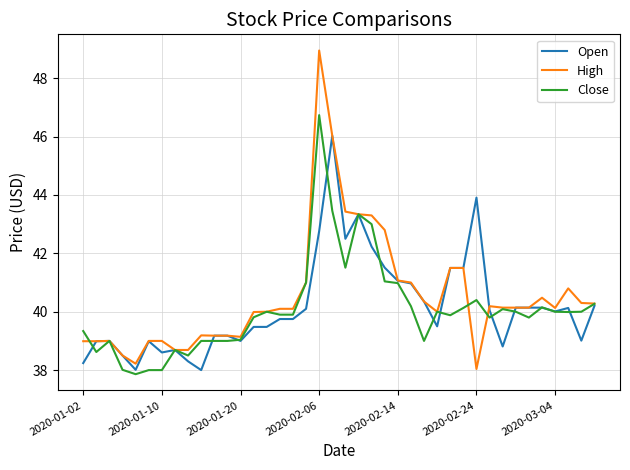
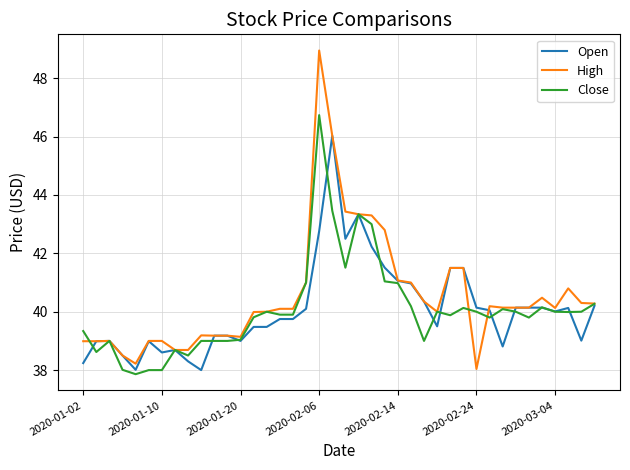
Open, 2020-02-24: 43.9 -> 40.1
Close, 2020-02-24: 40.4 -> 40.0
